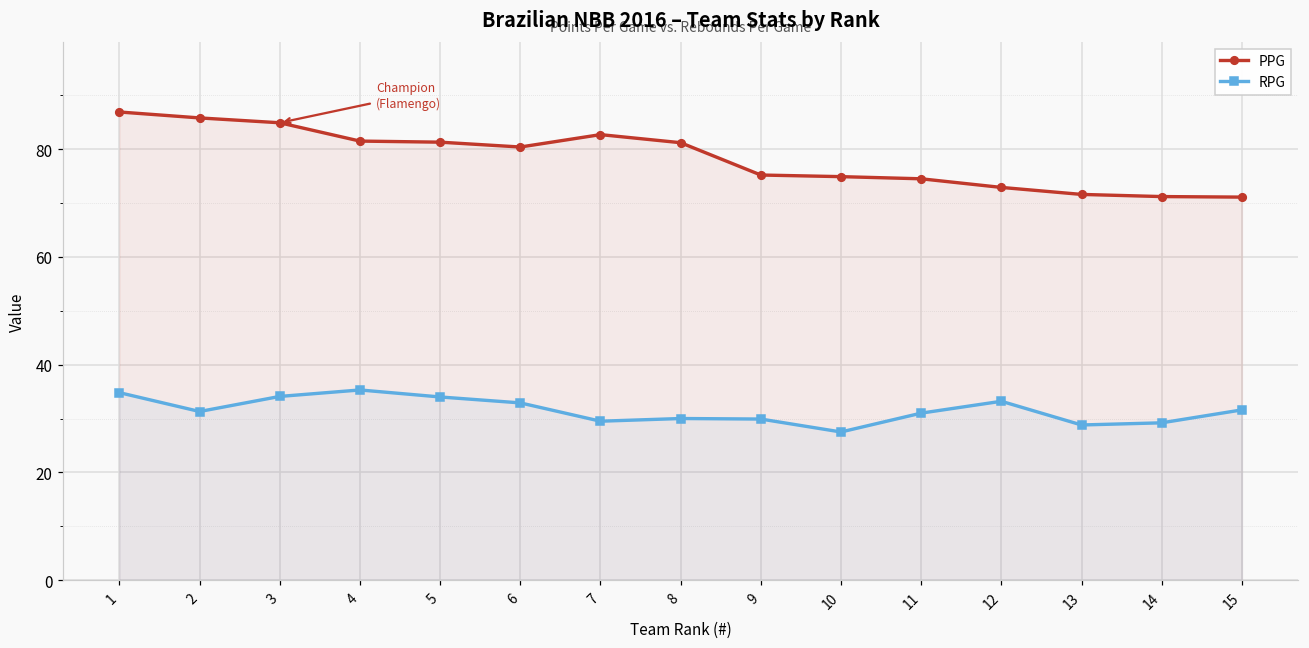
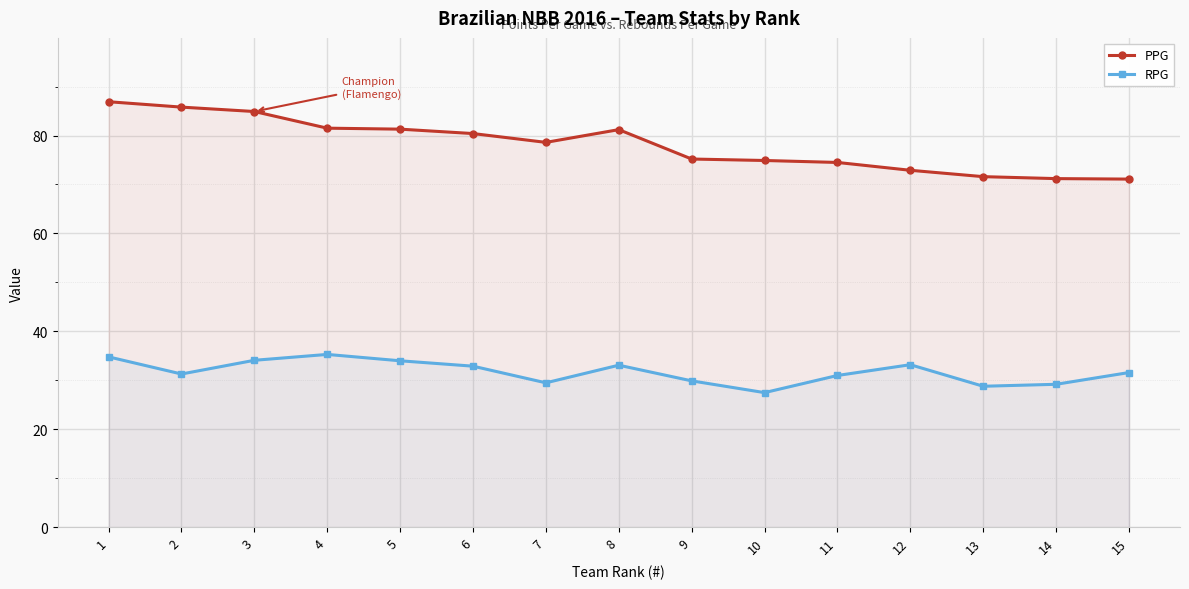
PPG, 7: 83 -> 79
RPG, 8: 30 -> 33
